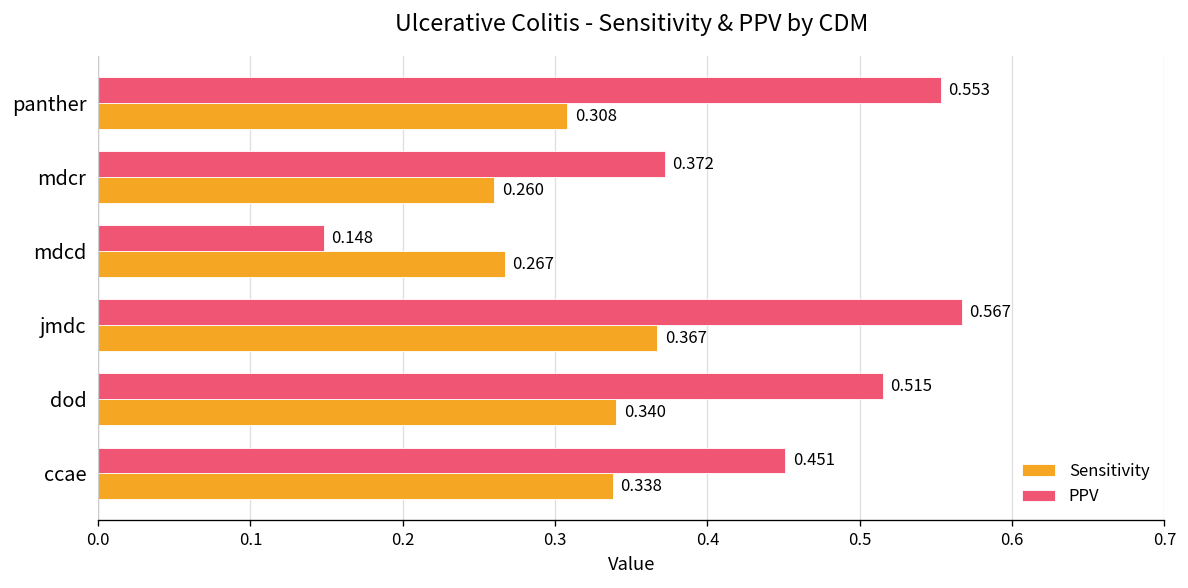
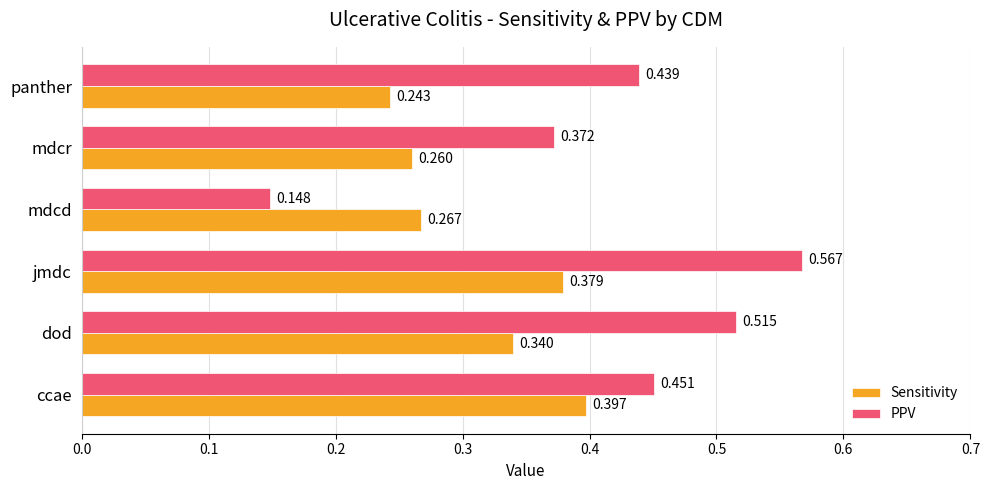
PPV, panther: 0.553 -> 0.439
Sensitivity, panther: 0.308 -> 0.243
Sensitivity, jmdc: 0.367 -> 0.379
Sensitivity, ccae: 0.338 -> 0.397
